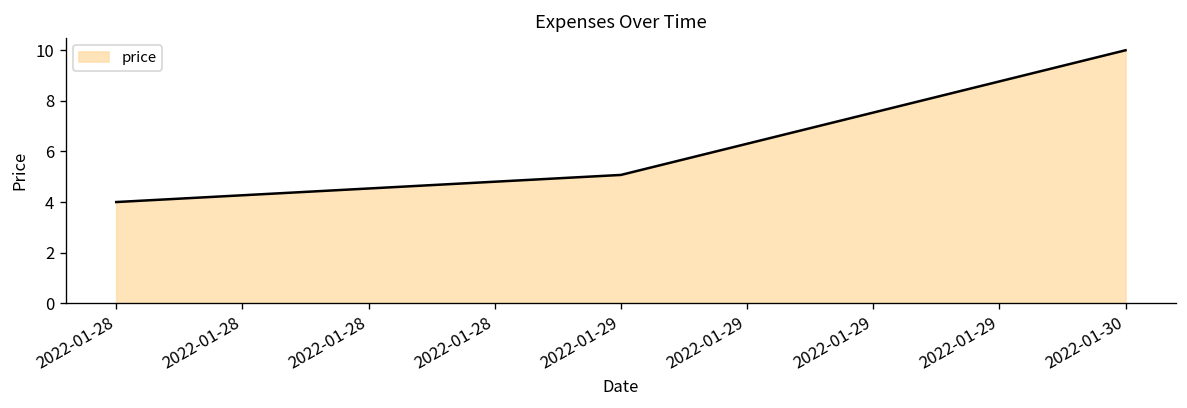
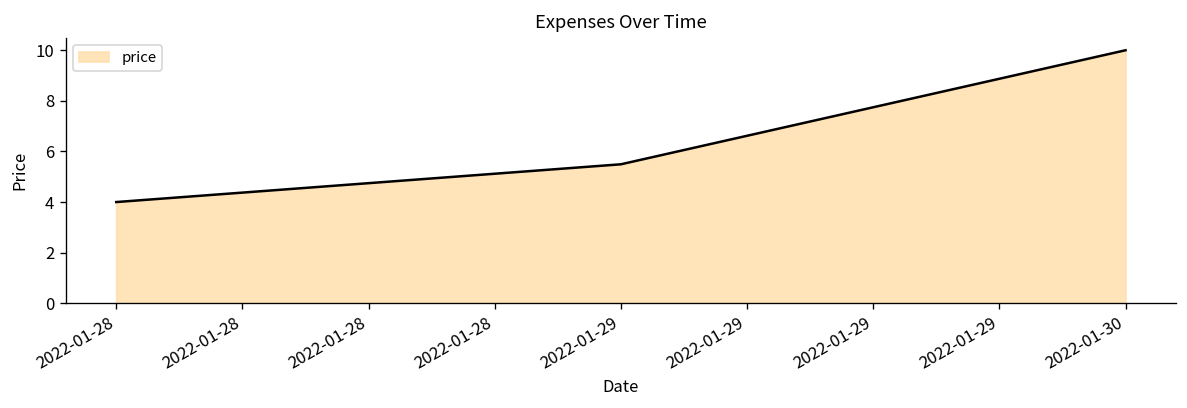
2022-01-29: 5.1 -> 5.5
